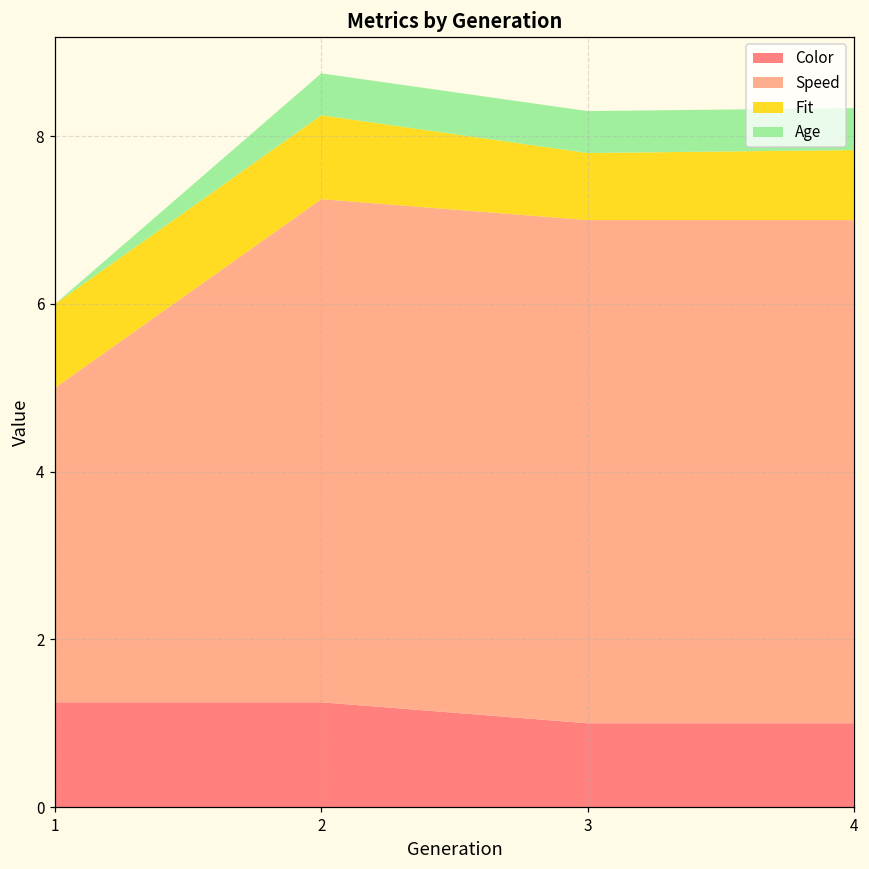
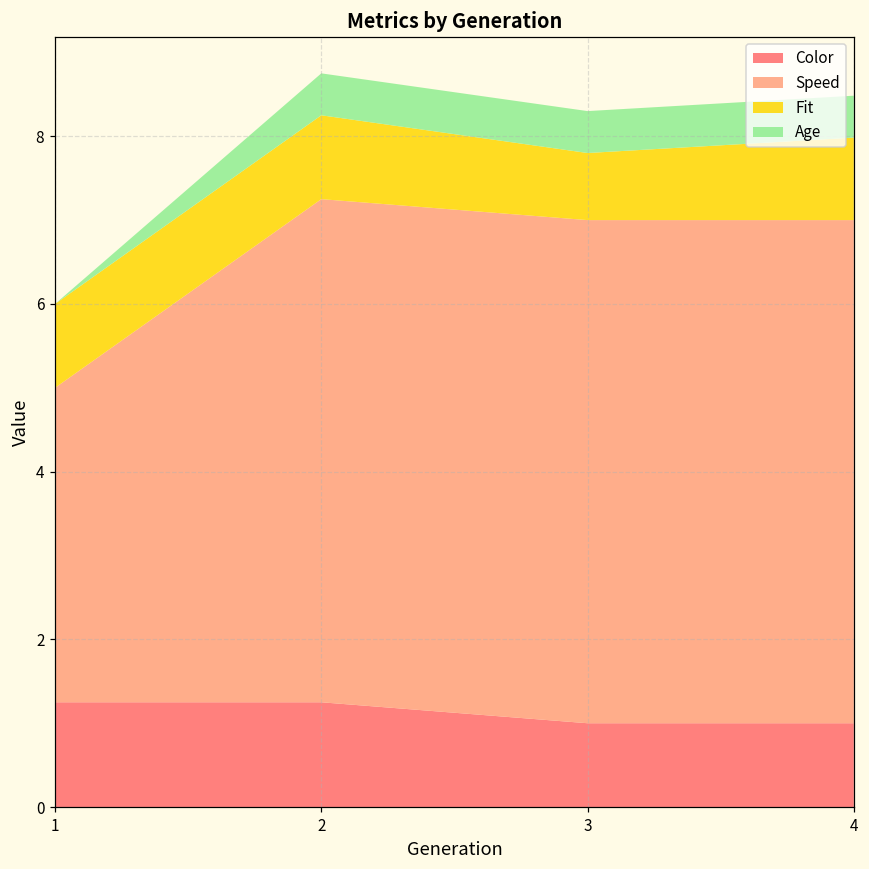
Fit, 4: 0.8 -> 1.0
